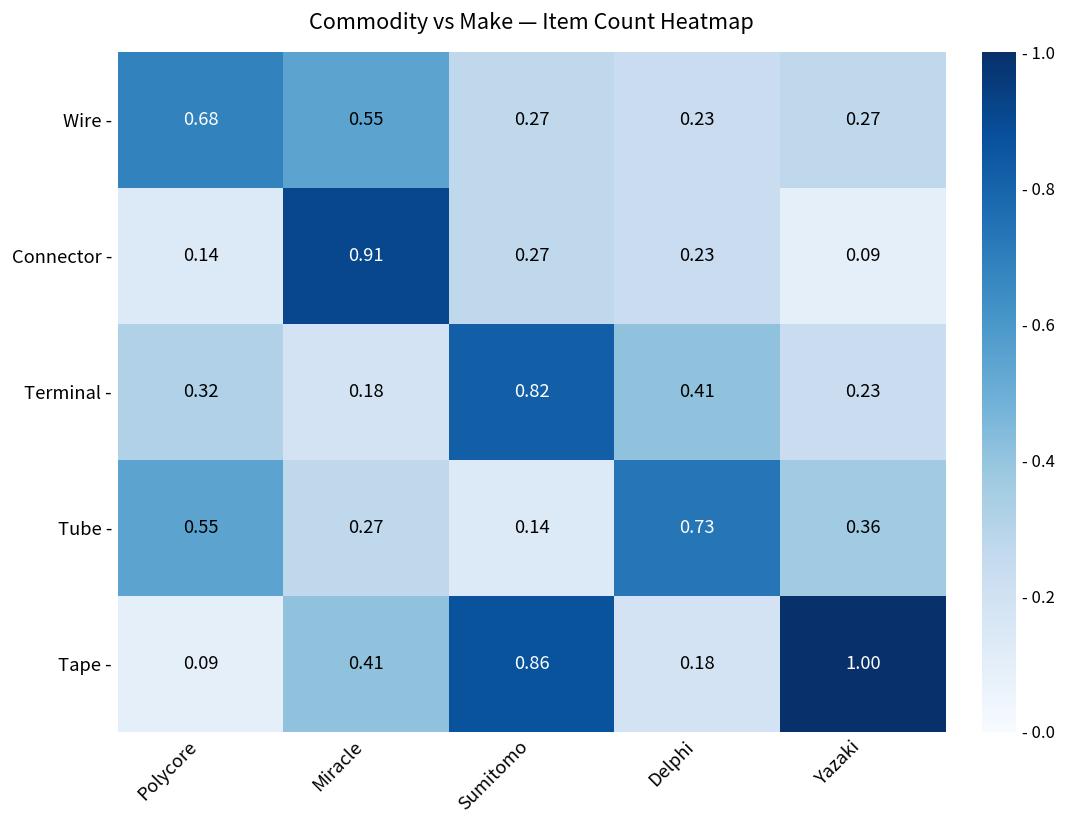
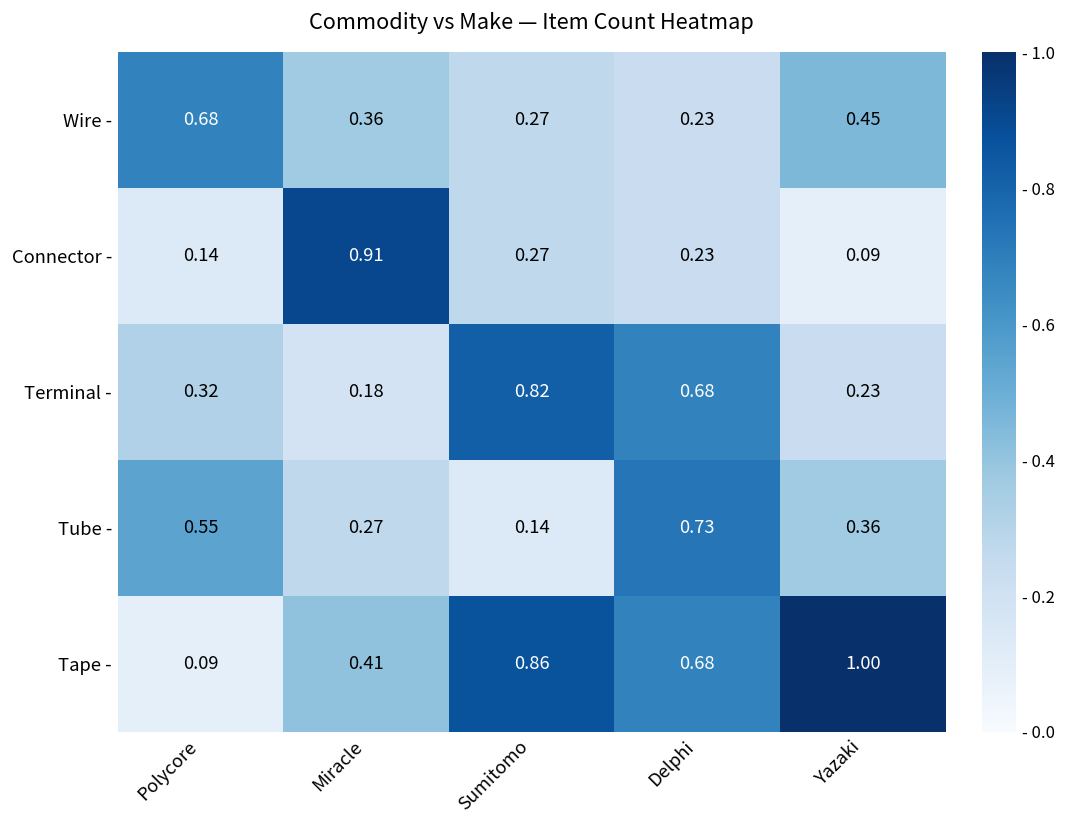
Wire -, Miracle: 0.55 -> 0.36
Wire -, Yazaki: 0.27 -> 0.45
Terminal -, Delphi: 0.41 -> 0.68
Tape -, Delphi: 0.18 -> 0.68
